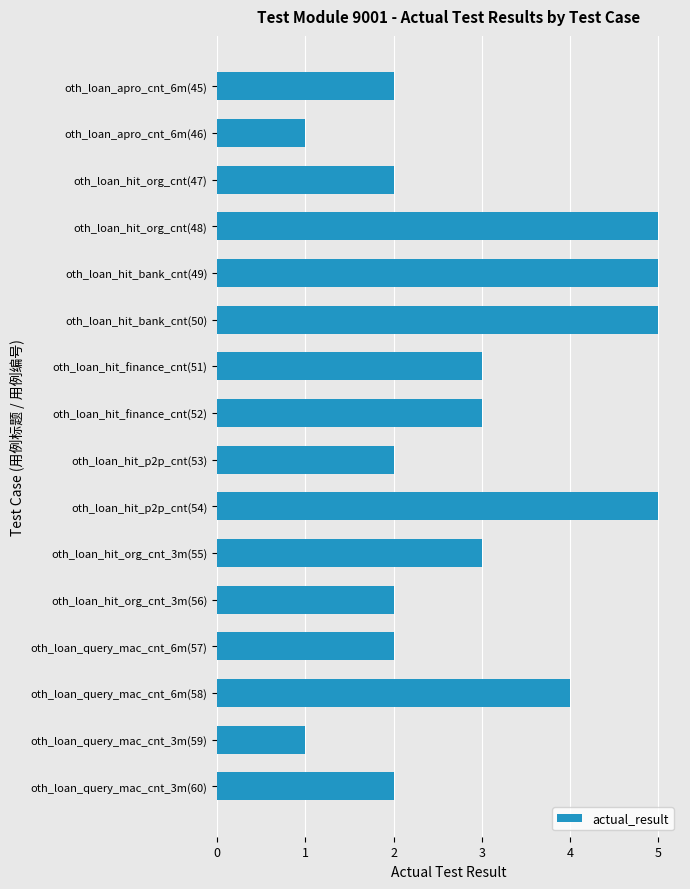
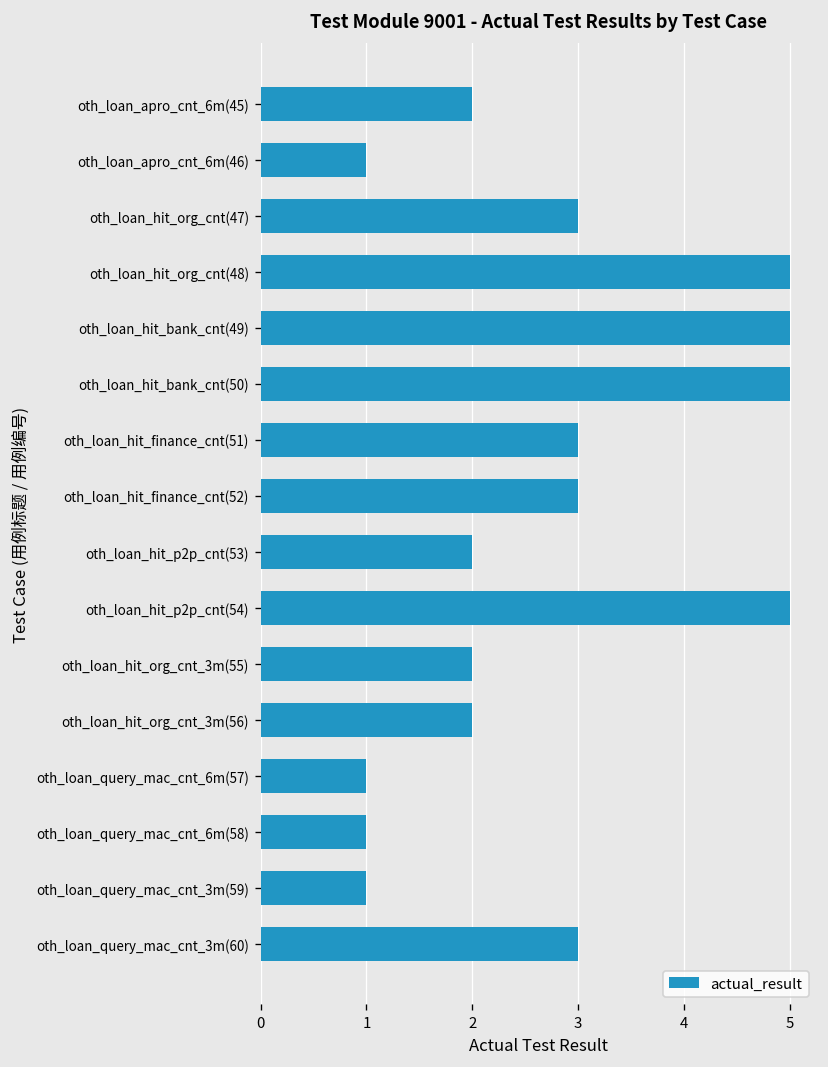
oth_loan_hit_org_cnt(47): 2 -> 3
oth_loan_hit_org_cnt_3m(55): 3 -> 2
oth_loan_query_mac_cnt_6m(57): 2 -> 1
oth_loan_query_mac_cnt_6m(58): 4 -> 1
oth_loan_query_mac_cnt_3m(60): 2 -> 3
